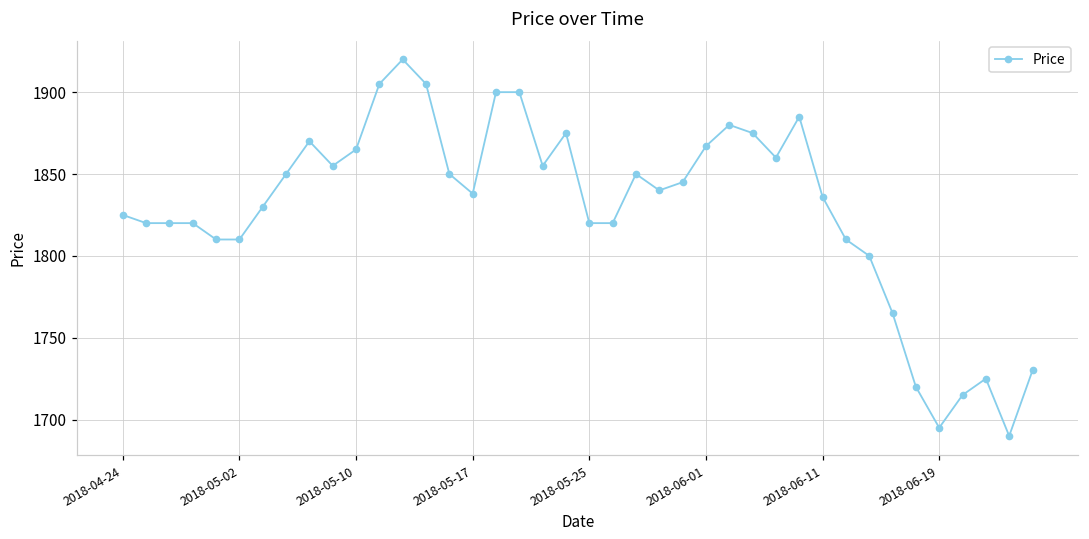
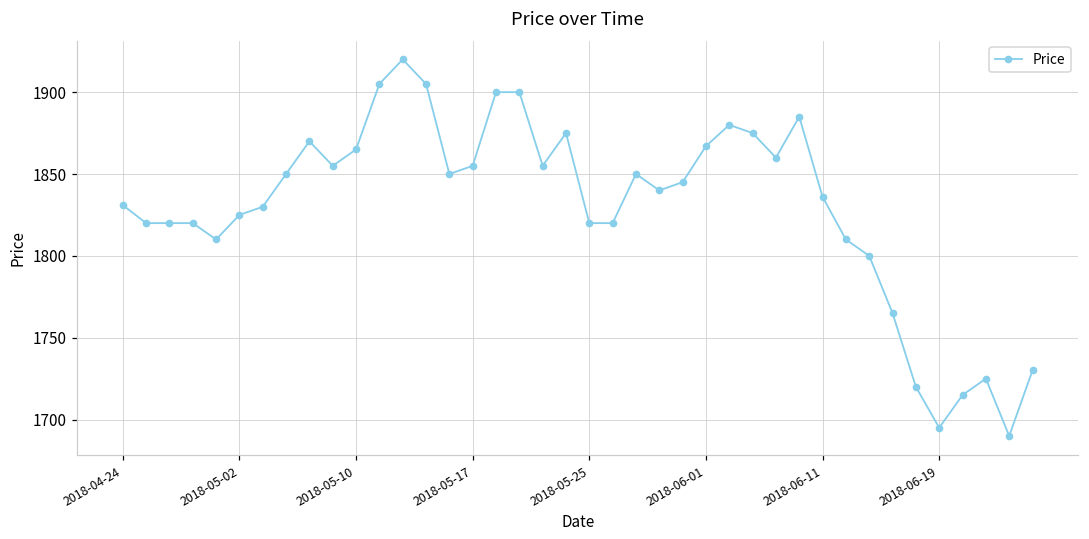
2018-04-24: 1825 -> 1831
2018-05-02: 1810 -> 1825
2018-05-17: 1838 -> 1855
